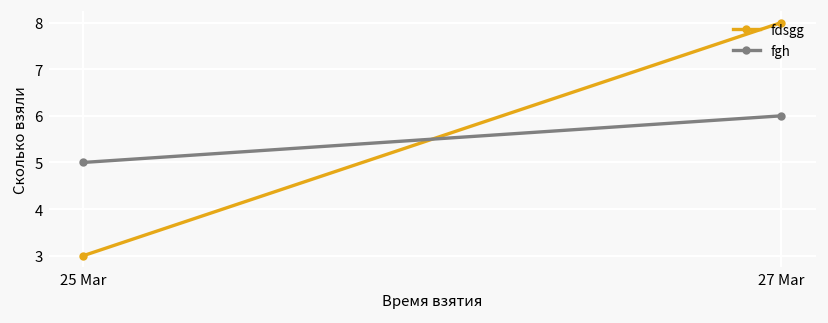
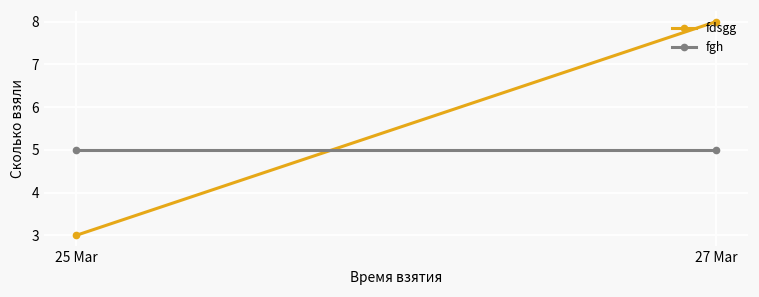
fgh, 27 Mar: 6 -> 5
